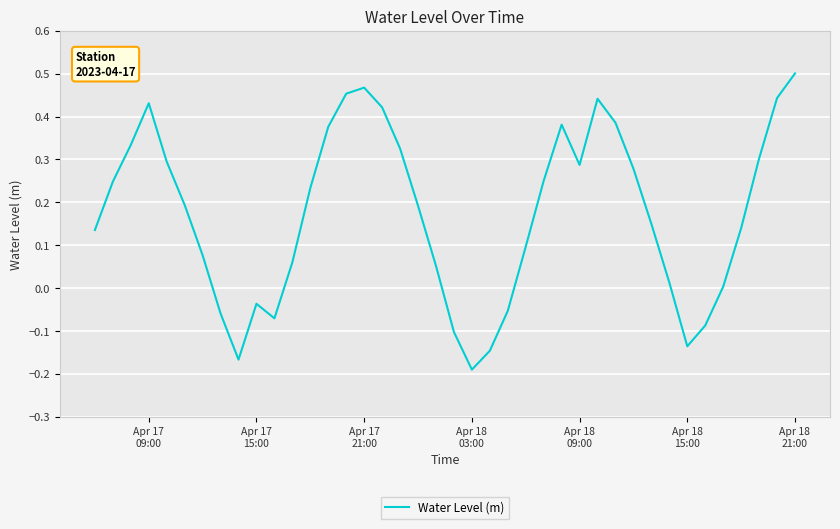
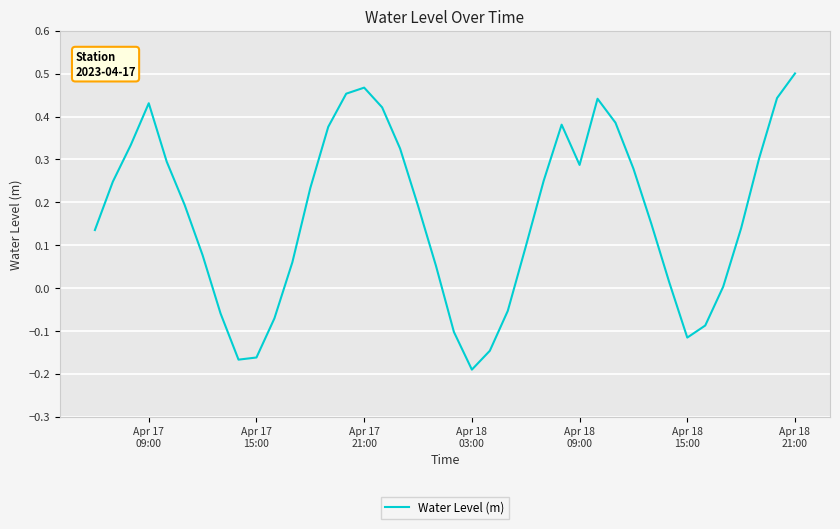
Apr 17 15:00: -0.04 -> -0.16
Apr 18 15:00: -0.14 -> -0.12
